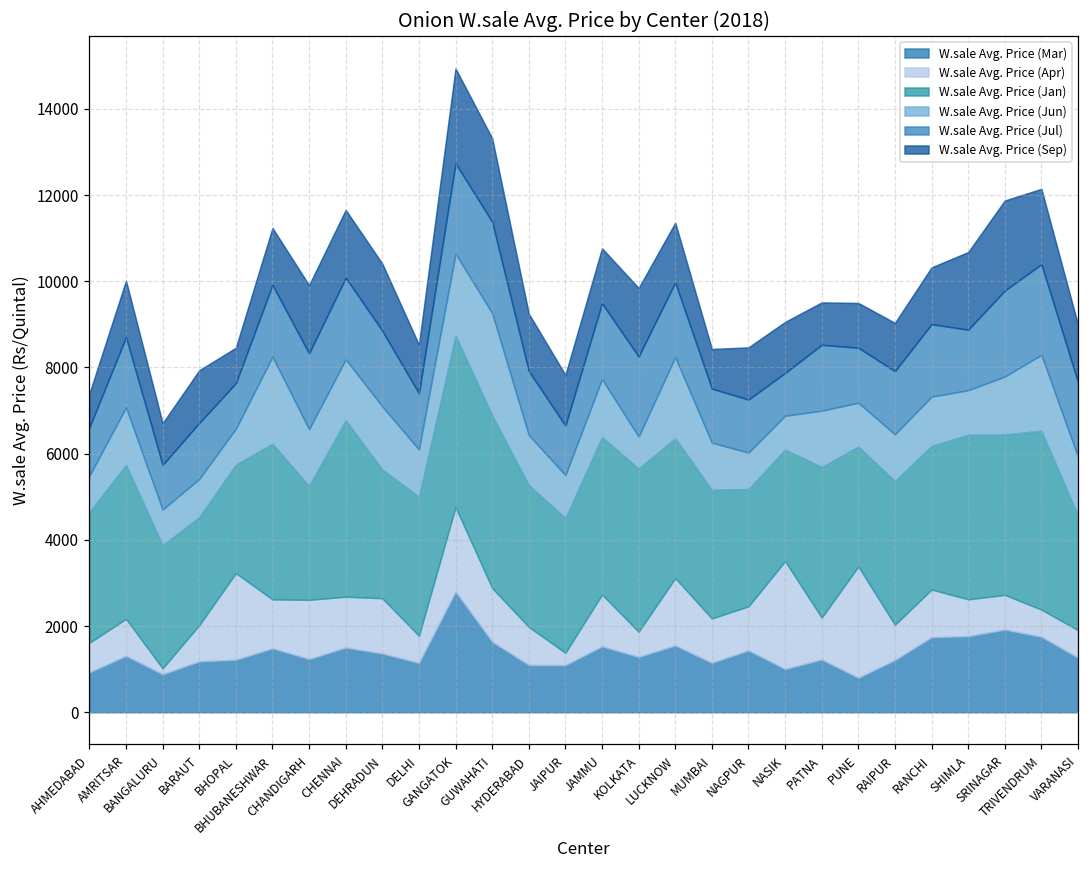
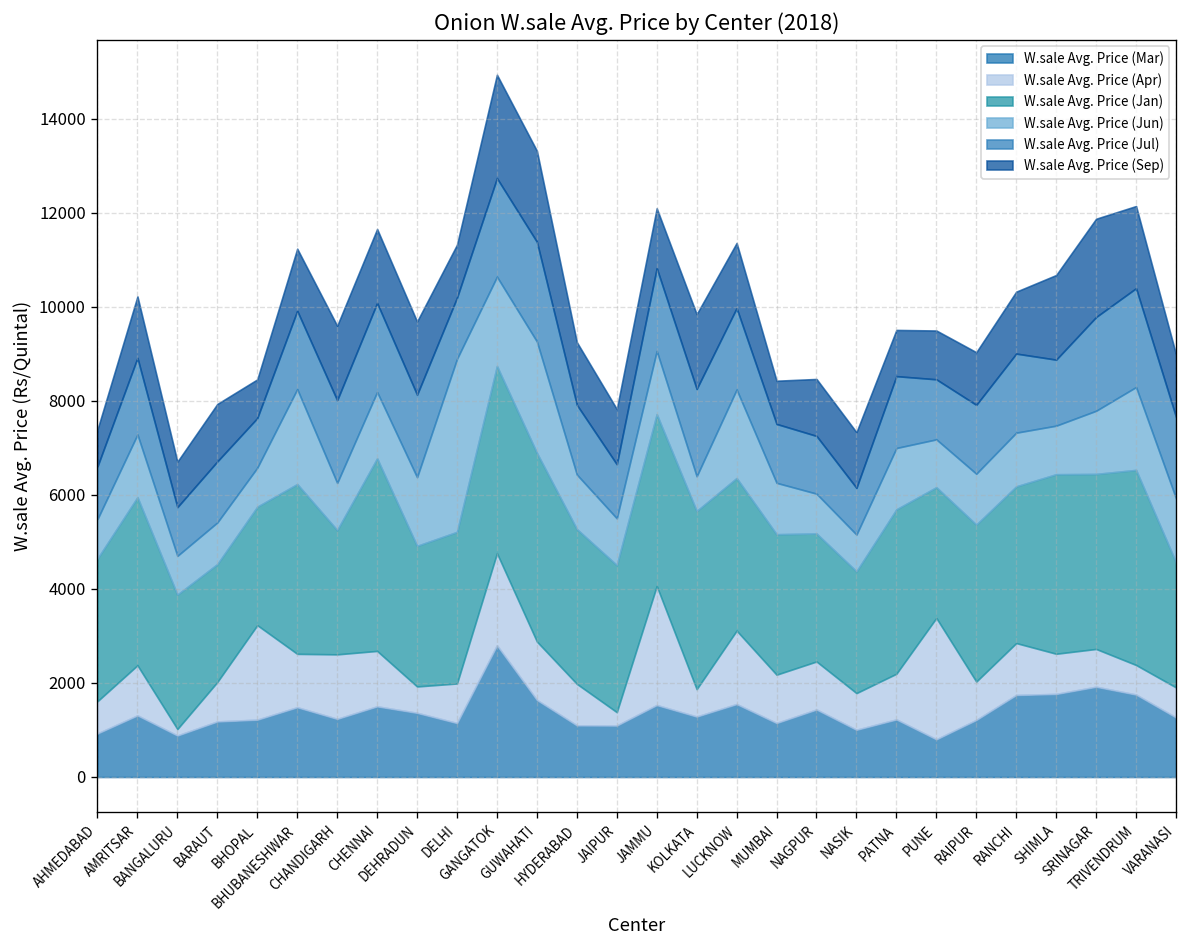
W.sale Avg. Price (Apr), AMRITSAR: 900 -> 1100
W.sale Avg. Price (Jun), CHANDIGARH: 1300 -> 1000
W.sale Avg. Price (Apr), DEHRADUN: 1300 -> 600
W.sale Avg. Price (Apr), DELHI: 600 -> 800
W.sale Avg. Price (Jun), DELHI: 1100 -> 3700
W.sale Avg. Price (Apr), JAMMU: 1200 -> 2500
W.sale Avg. Price (Apr), NASIK: 2500 -> 800
